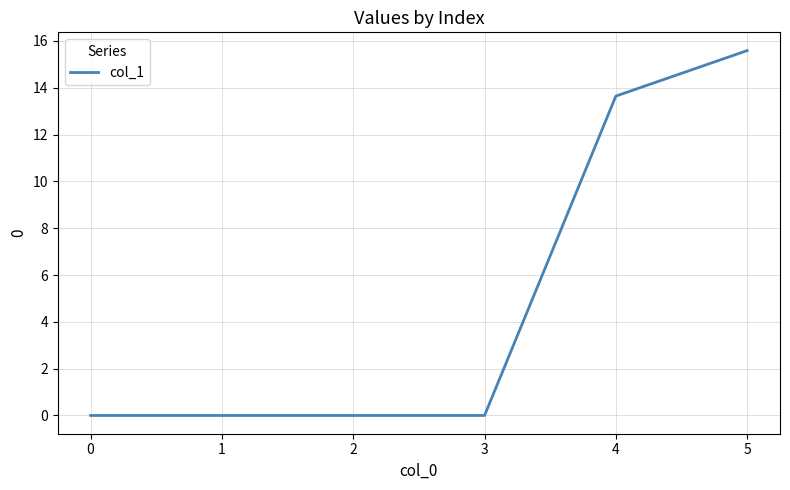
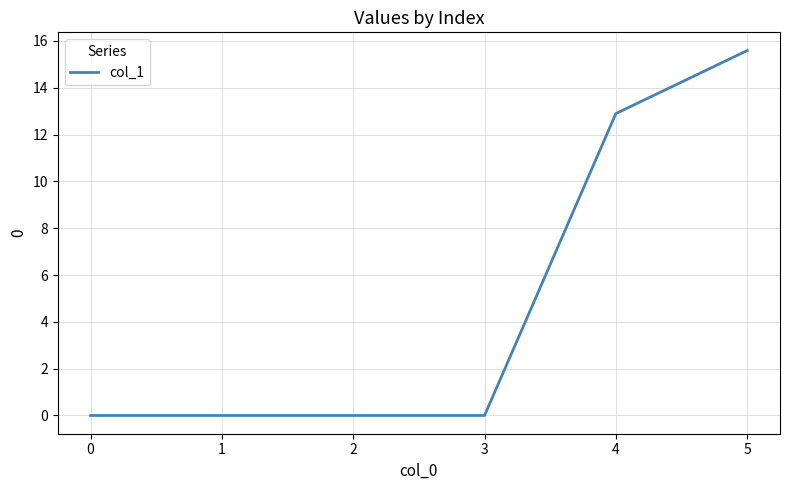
4: 13.6 -> 12.9
